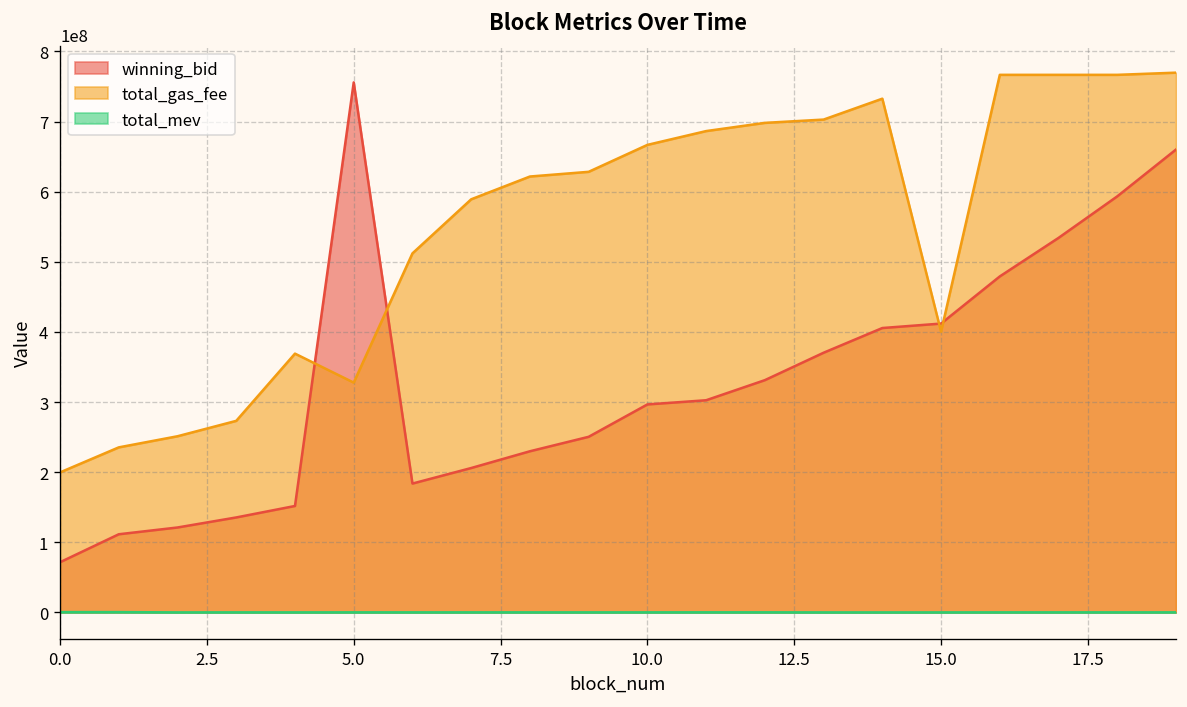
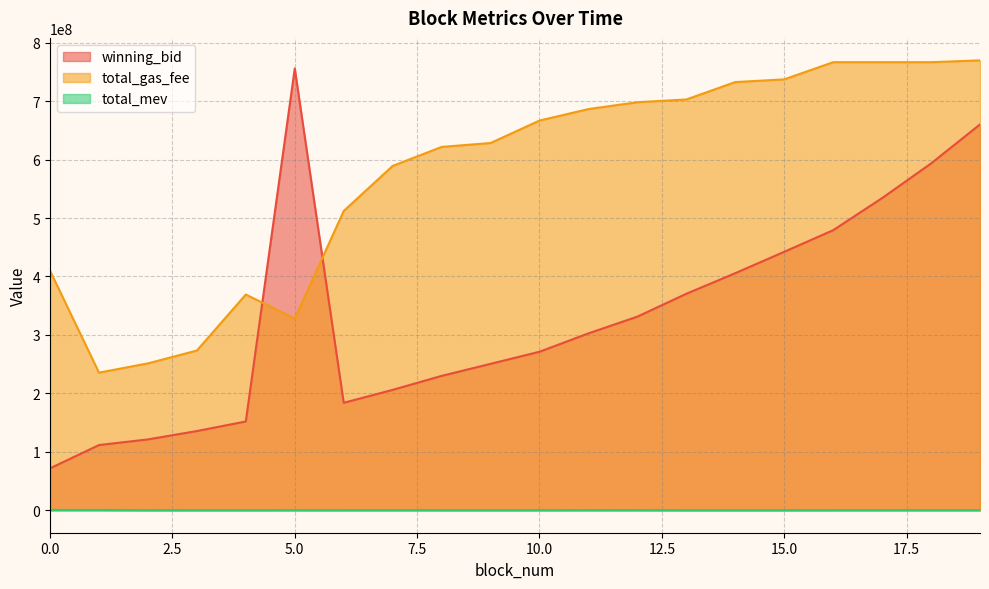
total_gas_fee, 0.0: 200000000 -> 410000000
winning_bid, 10.0: 300000000 -> 270000000
winning_bid, 15.0: 410000000 -> 440000000
total_gas_fee, 15.0: 400000000 -> 740000000
